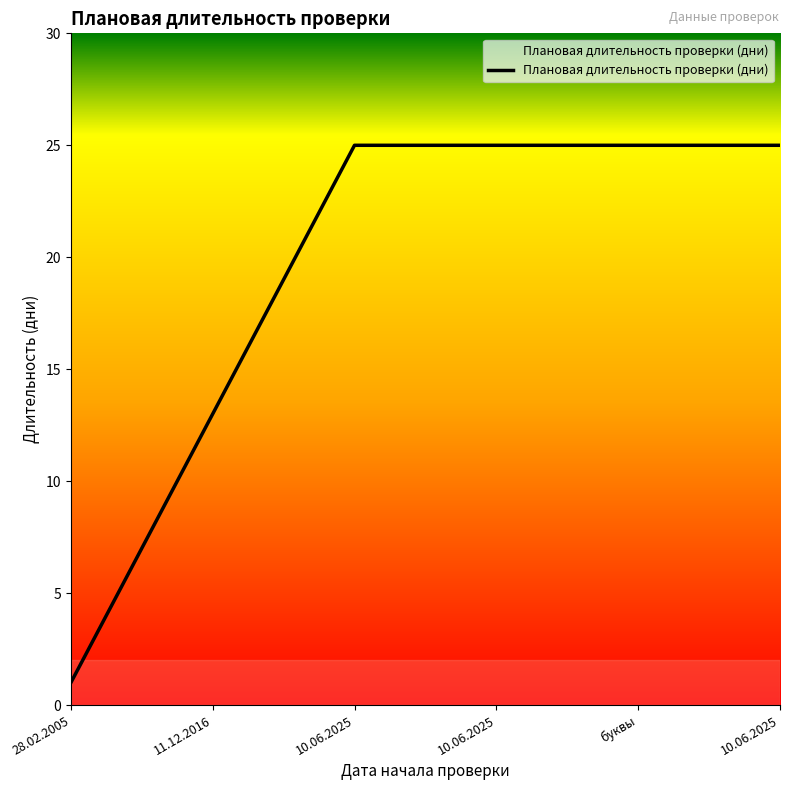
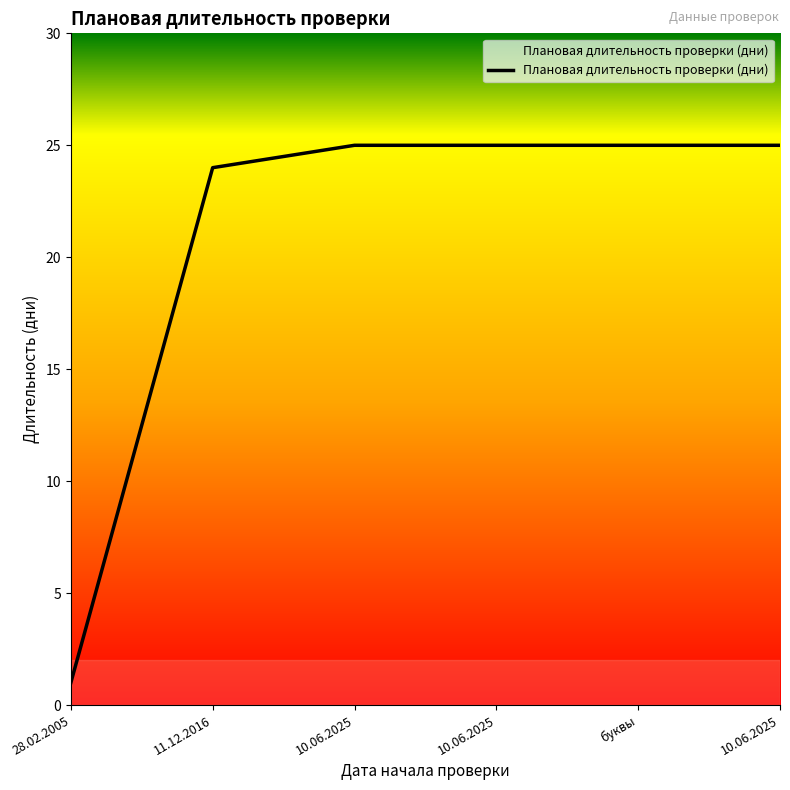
11.12.2016: 13 -> 24
